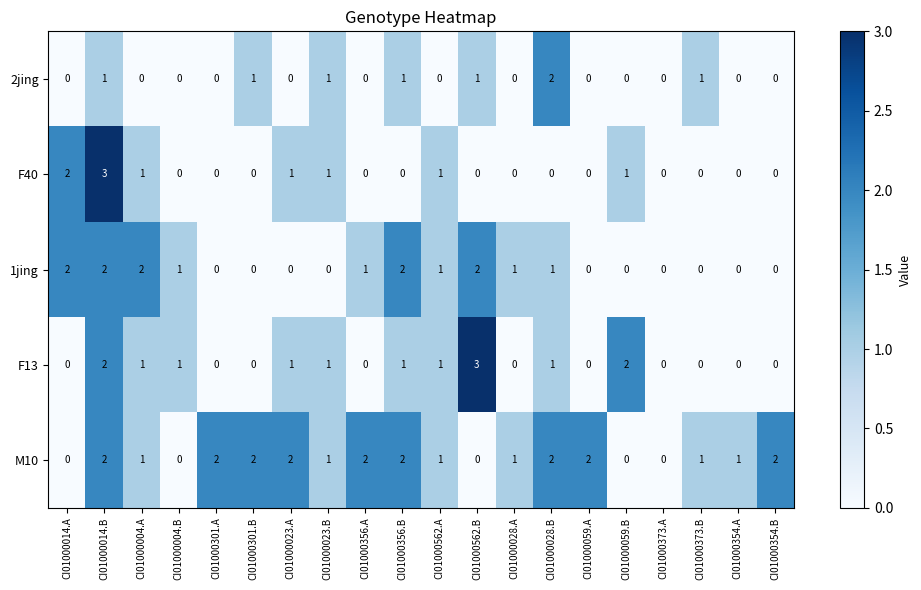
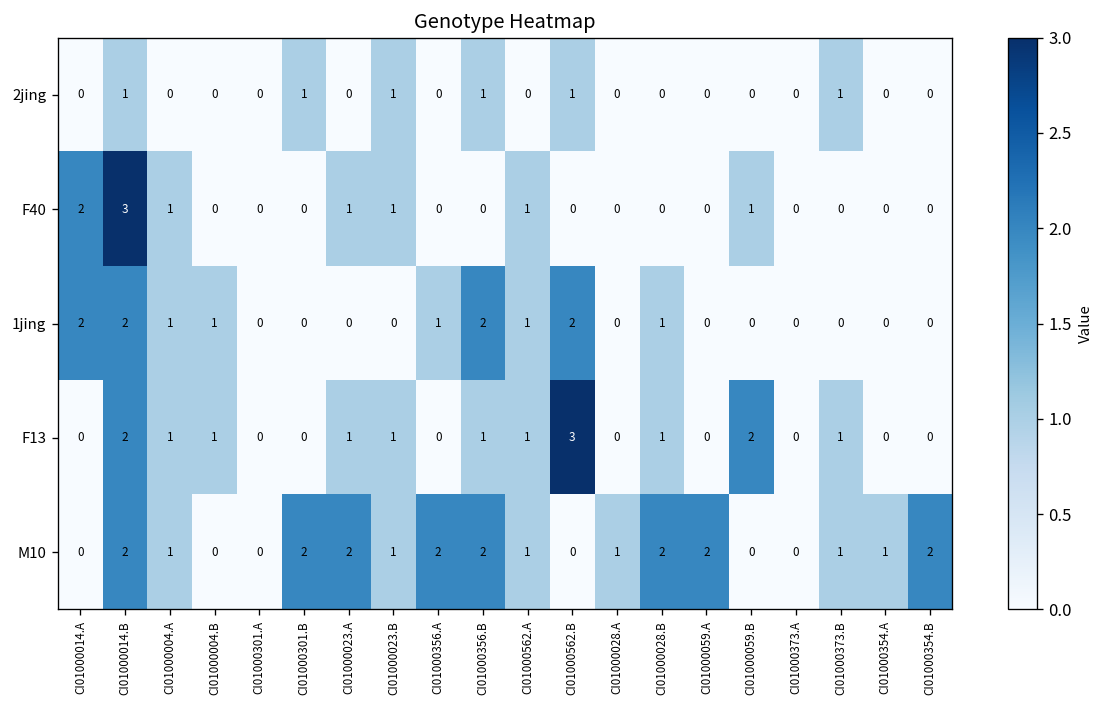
2jing, CI01000028.B: 2 -> 0
1jing, CI01000004.A: 2 -> 1
1jing, CI01000028.A: 1 -> 0
F13, CI01000373.B: 0 -> 1
M10, CI01000301.A: 2 -> 0
